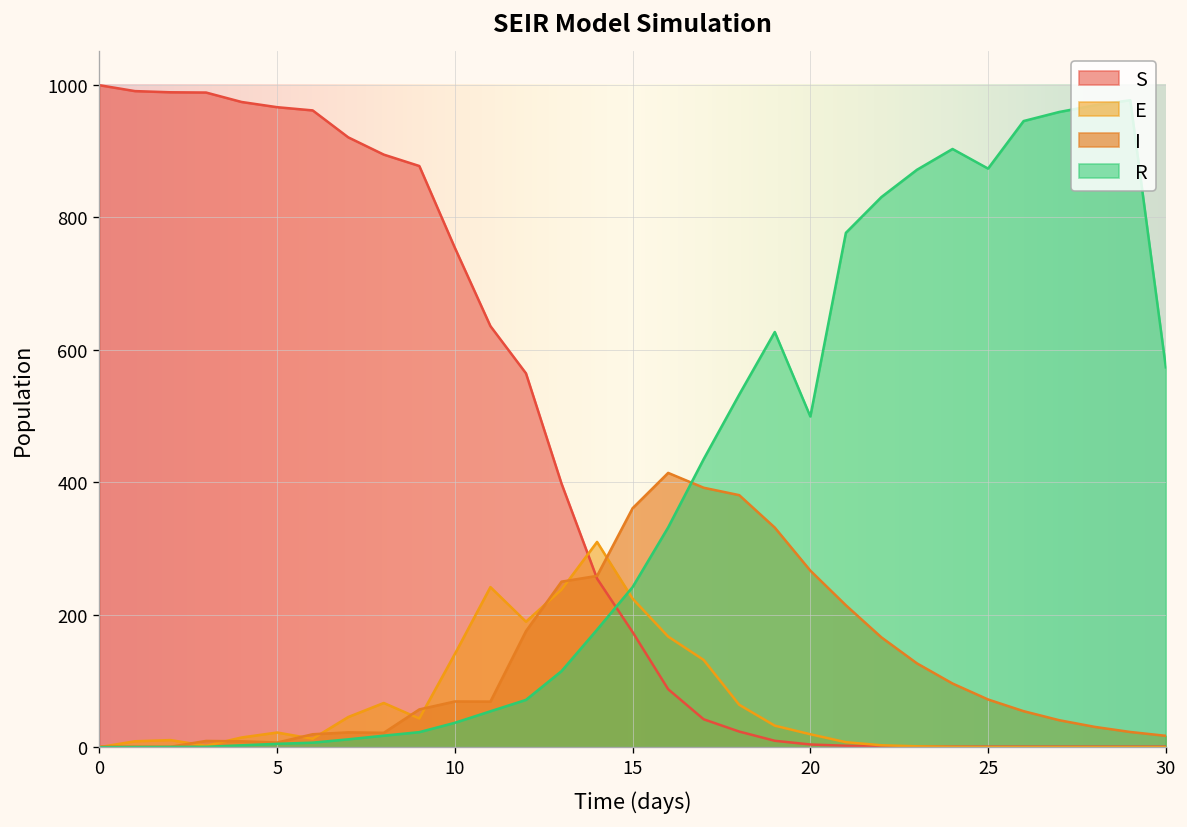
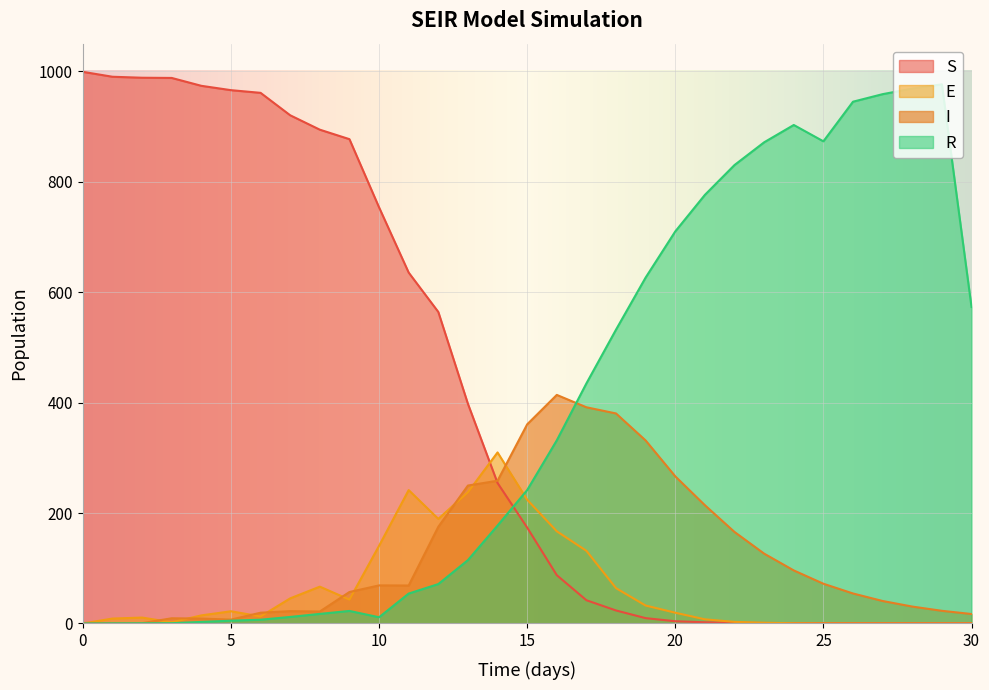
R, 10: 40 -> 10
R, 20: 500 -> 710
